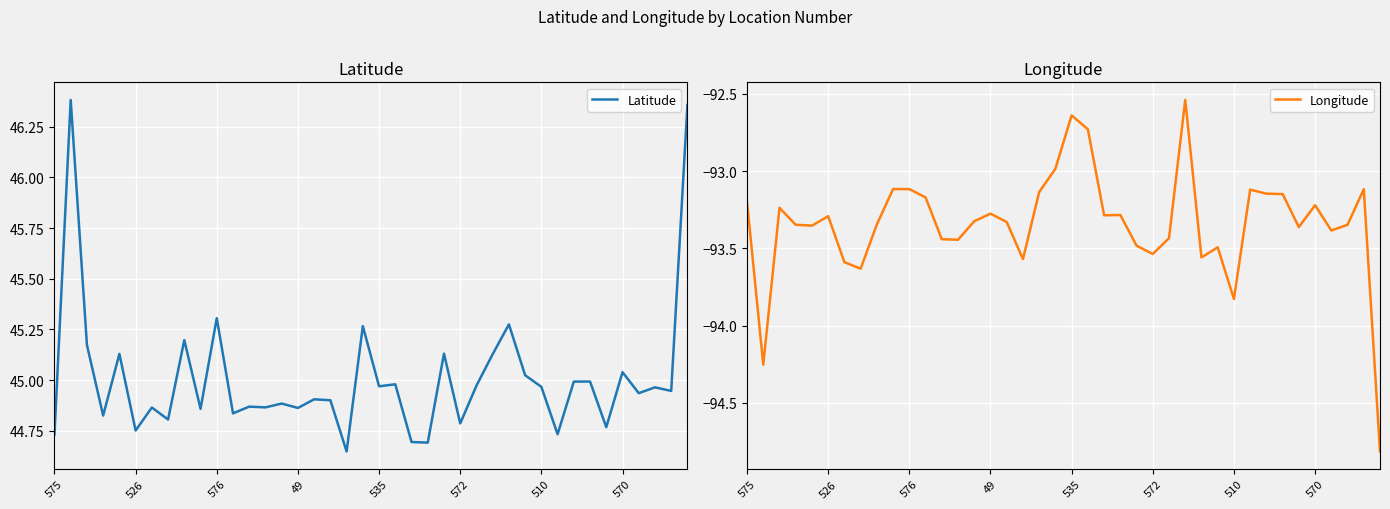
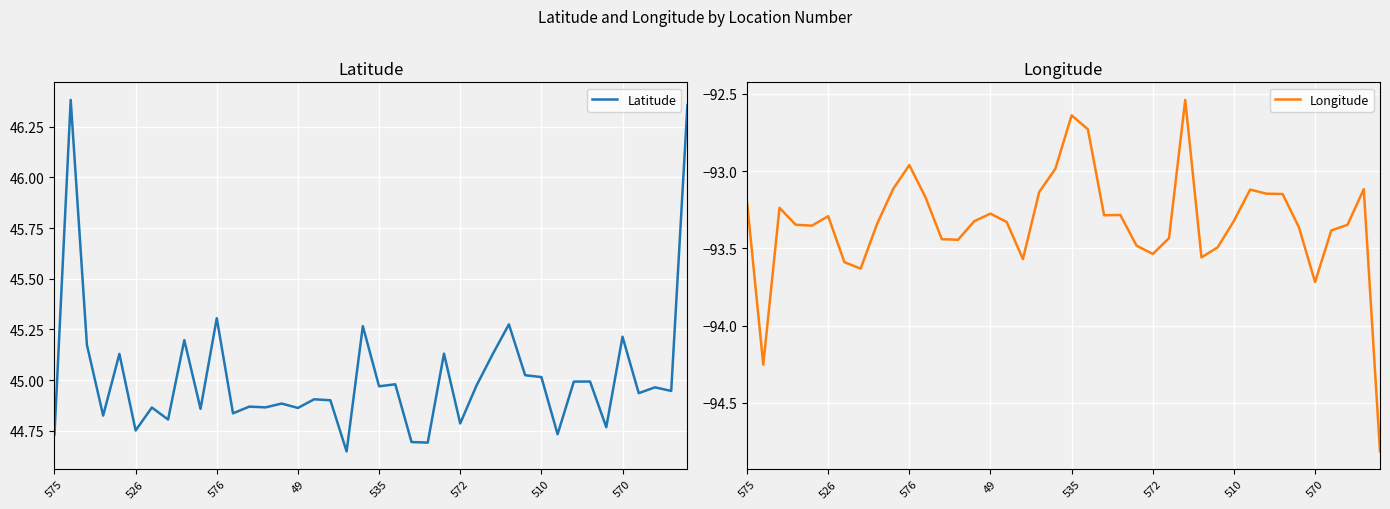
Latitude, 510: 44.97 -> 45.01
Latitude, 570: 45.04 -> 45.21
Longitude, 576: -93.12 -> -92.96
Longitude, 510: -93.83 -> -93.32
Longitude, 570: -93.22 -> -93.72
